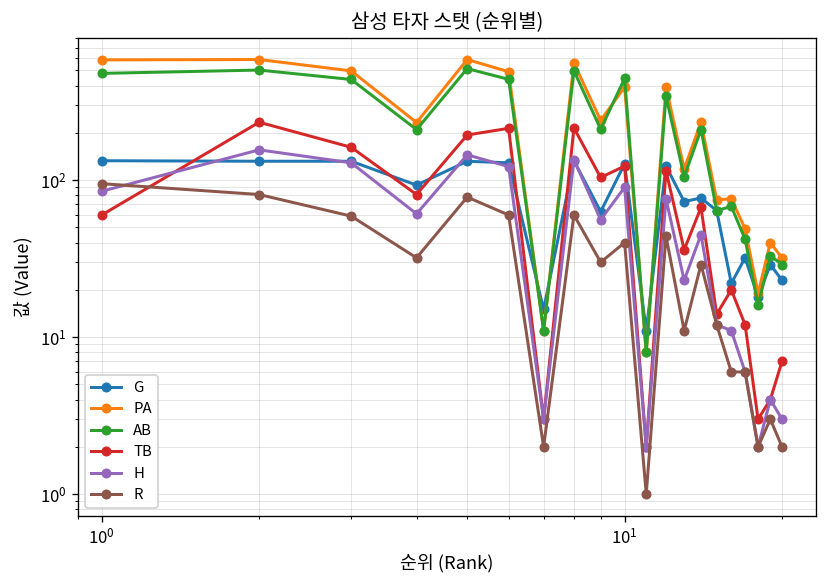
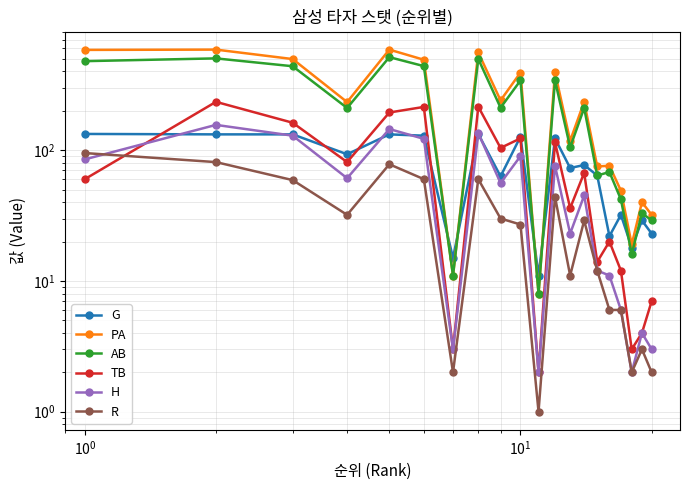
AB, 10^1: 450 -> 340
R, 10^1: 40 -> 27
